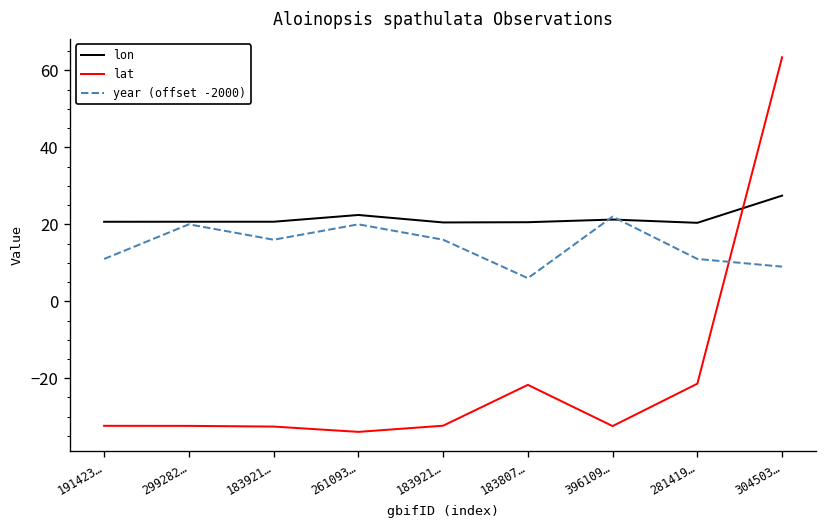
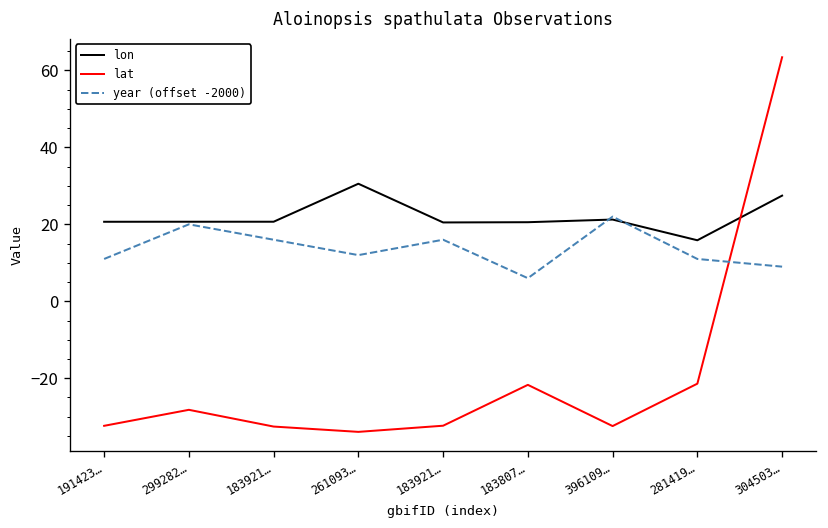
lat, 299282…: -32 -> -28
lon, 261093…: 22 -> 31
year (offset -2000), 261093…: 20 -> 12
lon, 281419…: 20 -> 16
